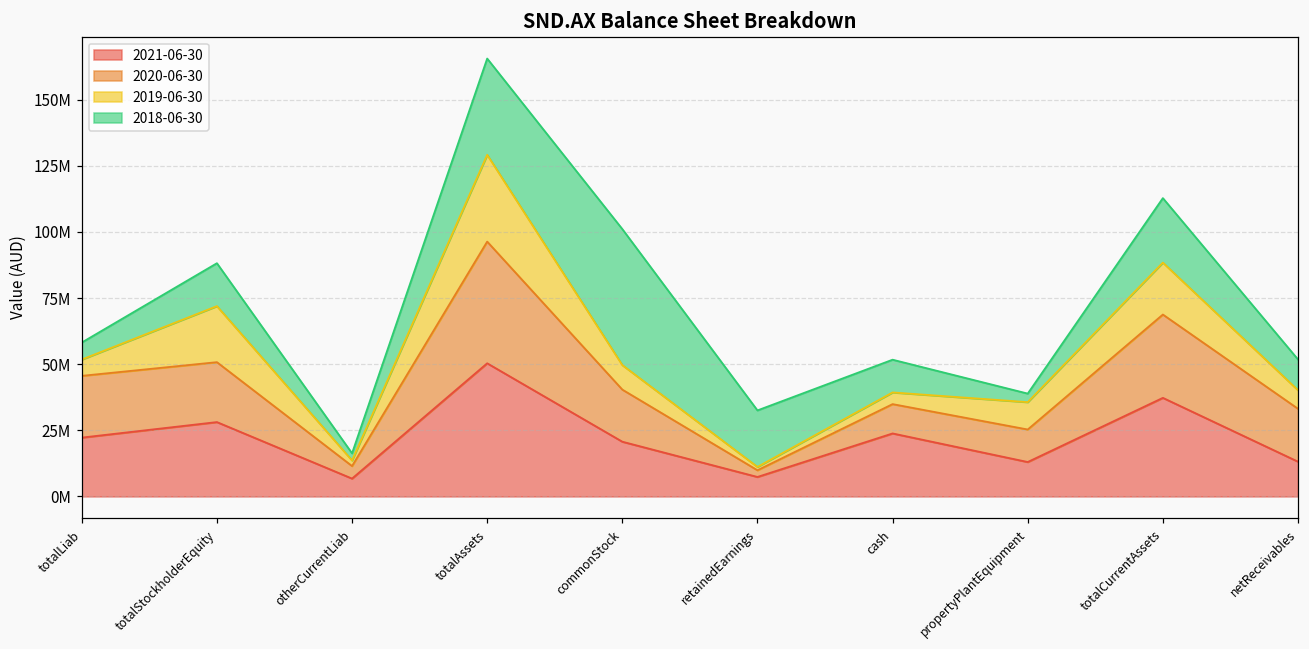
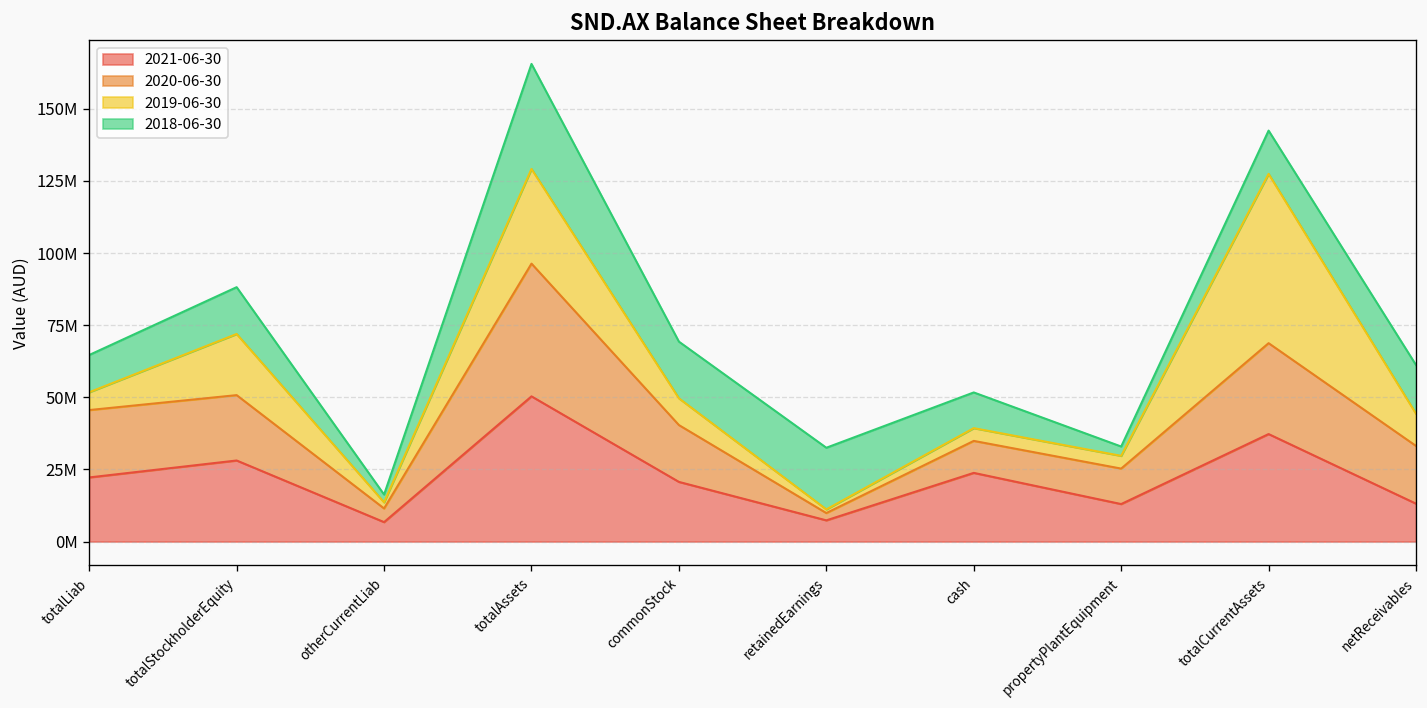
2018-06-30, totalLiab: 6000000 -> 13000000
2018-06-30, commonStock: 51000000 -> 20000000
2019-06-30, propertyPlantEquipment: 10000000 -> 4000000
2019-06-30, totalCurrentAssets: 20000000 -> 59000000
2018-06-30, totalCurrentAssets: 24000000 -> 15000000
2019-06-30, netReceivables: 7000000 -> 11000000
2018-06-30, netReceivables: 12000000 -> 17000000
